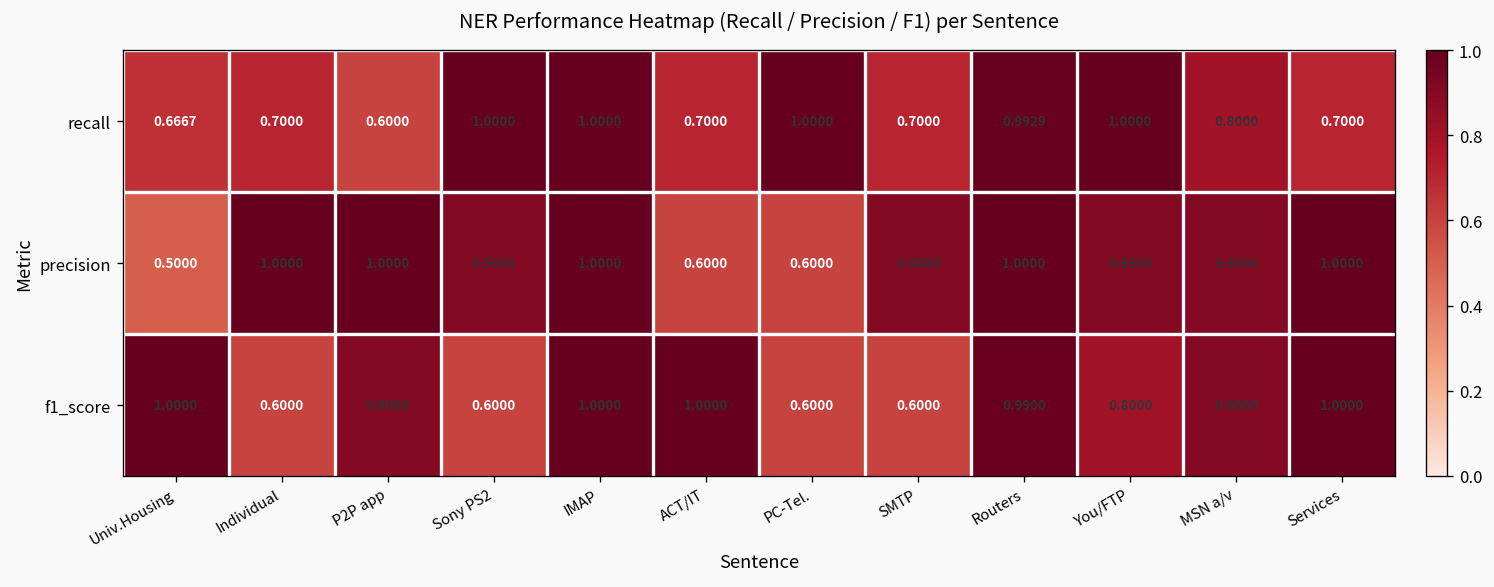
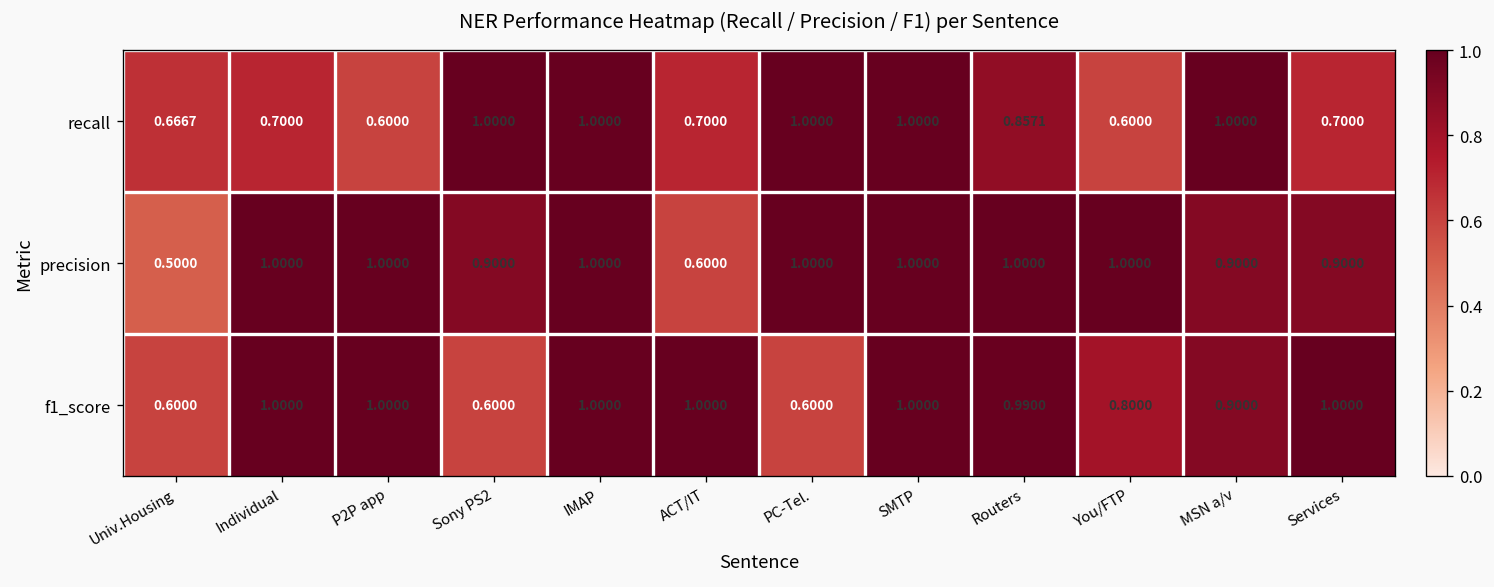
recall, SMTP: 0.7000 -> 1.0000
recall, Routers: 0.9929 -> 0.8571
recall, You/FTP: 1.0000 -> 0.6000
recall, MSN a/v: 0.8000 -> 1.0000
precision, PC-Tel.: 0.6000 -> 1.0000
precision, SMTP: 0.9000 -> 1.0000
precision, You/FTP: 0.9000 -> 1.0000
precision, Services: 1.0000 -> 0.9000
f1_score, Univ.Housing: 1.0000 -> 0.6000
f1_score, Individual: 0.6000 -> 1.0000
f1_score, P2P app: 0.9000 -> 1.0000
f1_score, SMTP: 0.6000 -> 1.0000
